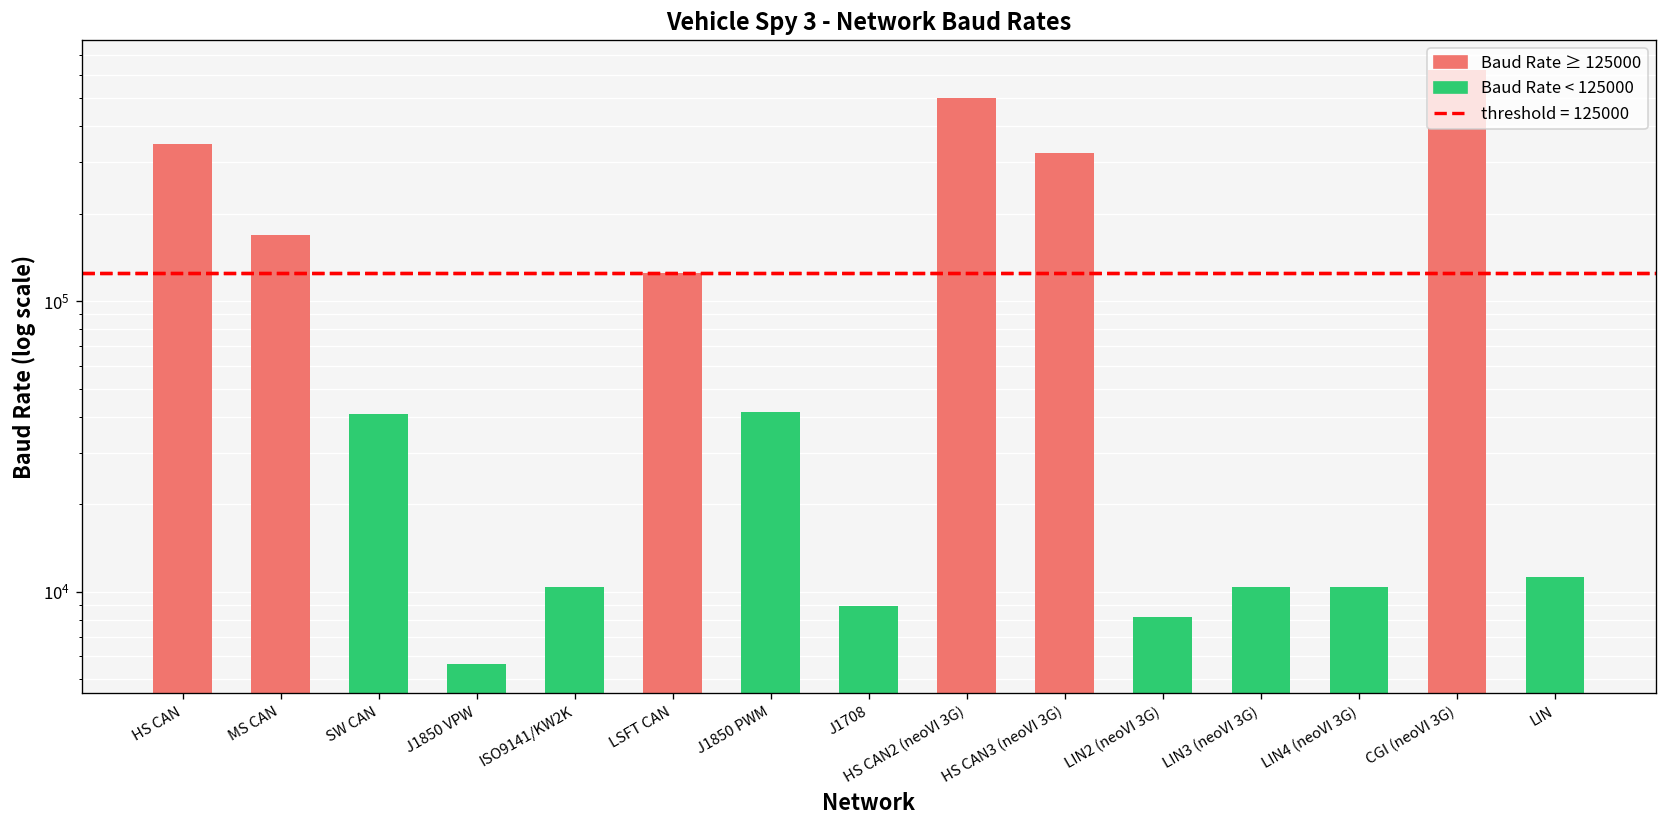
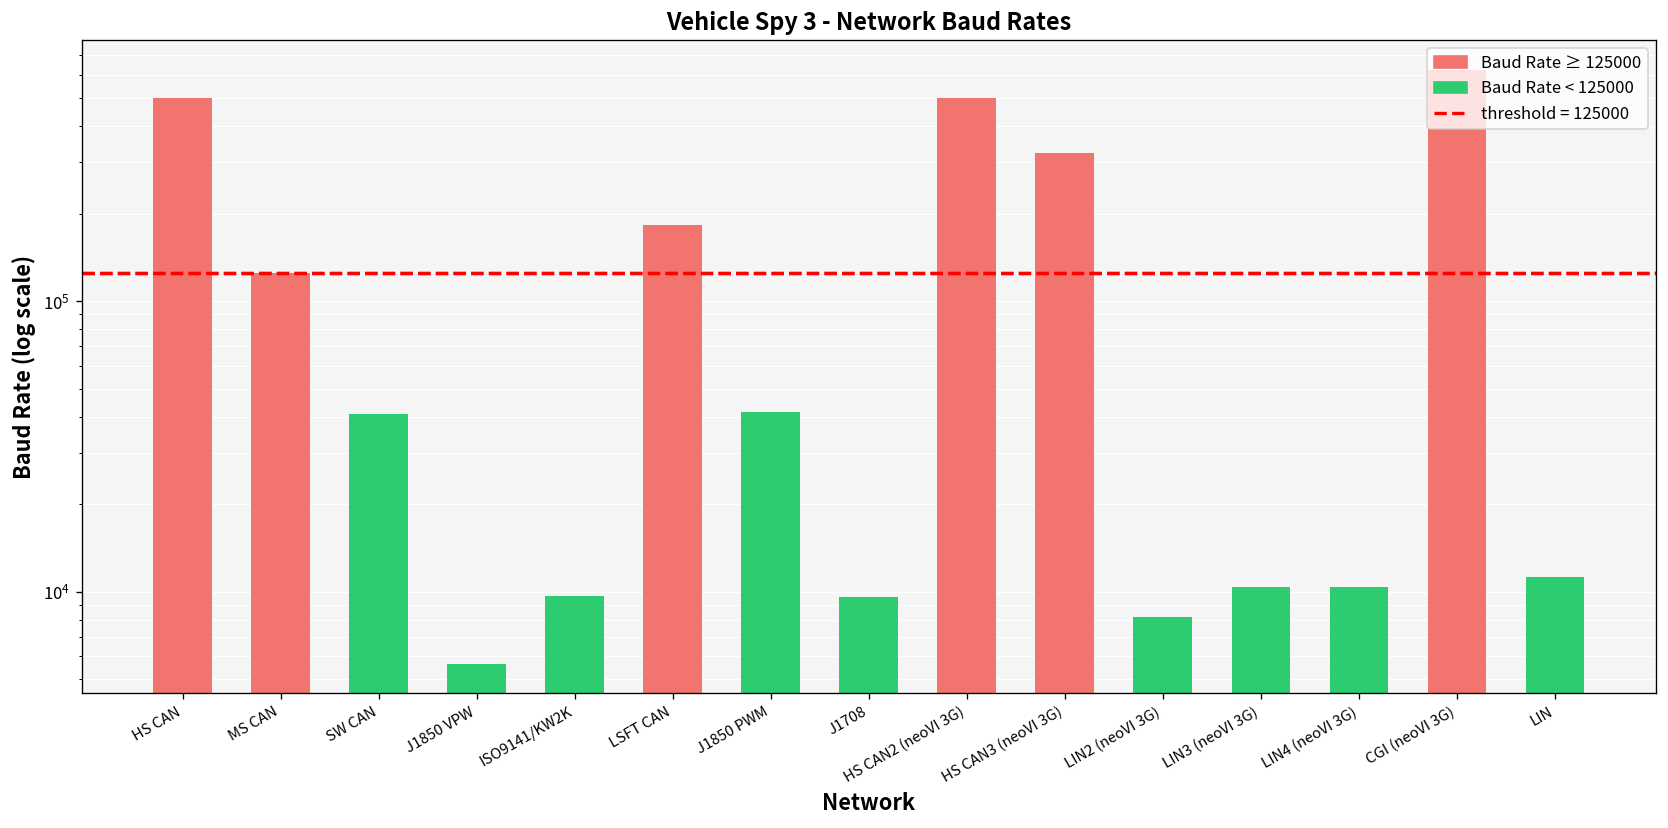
HS CAN: 350000 -> 500000
MS CAN: 170000 -> 130000
ISO9141/KW2K: 10400 -> 9700
LSFT CAN: 130000 -> 180000
J1708: 8900 -> 9600
